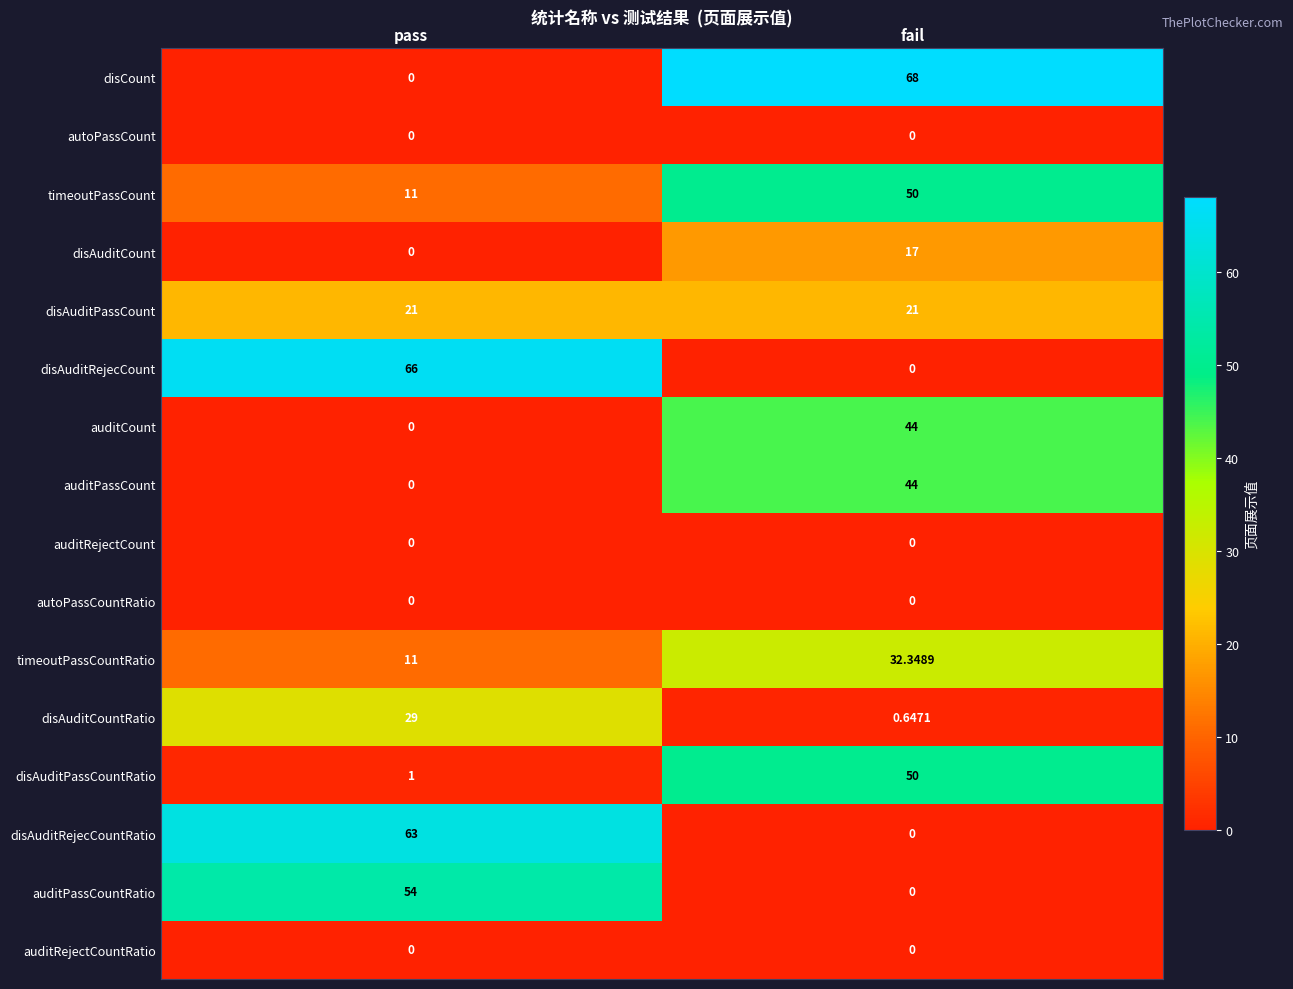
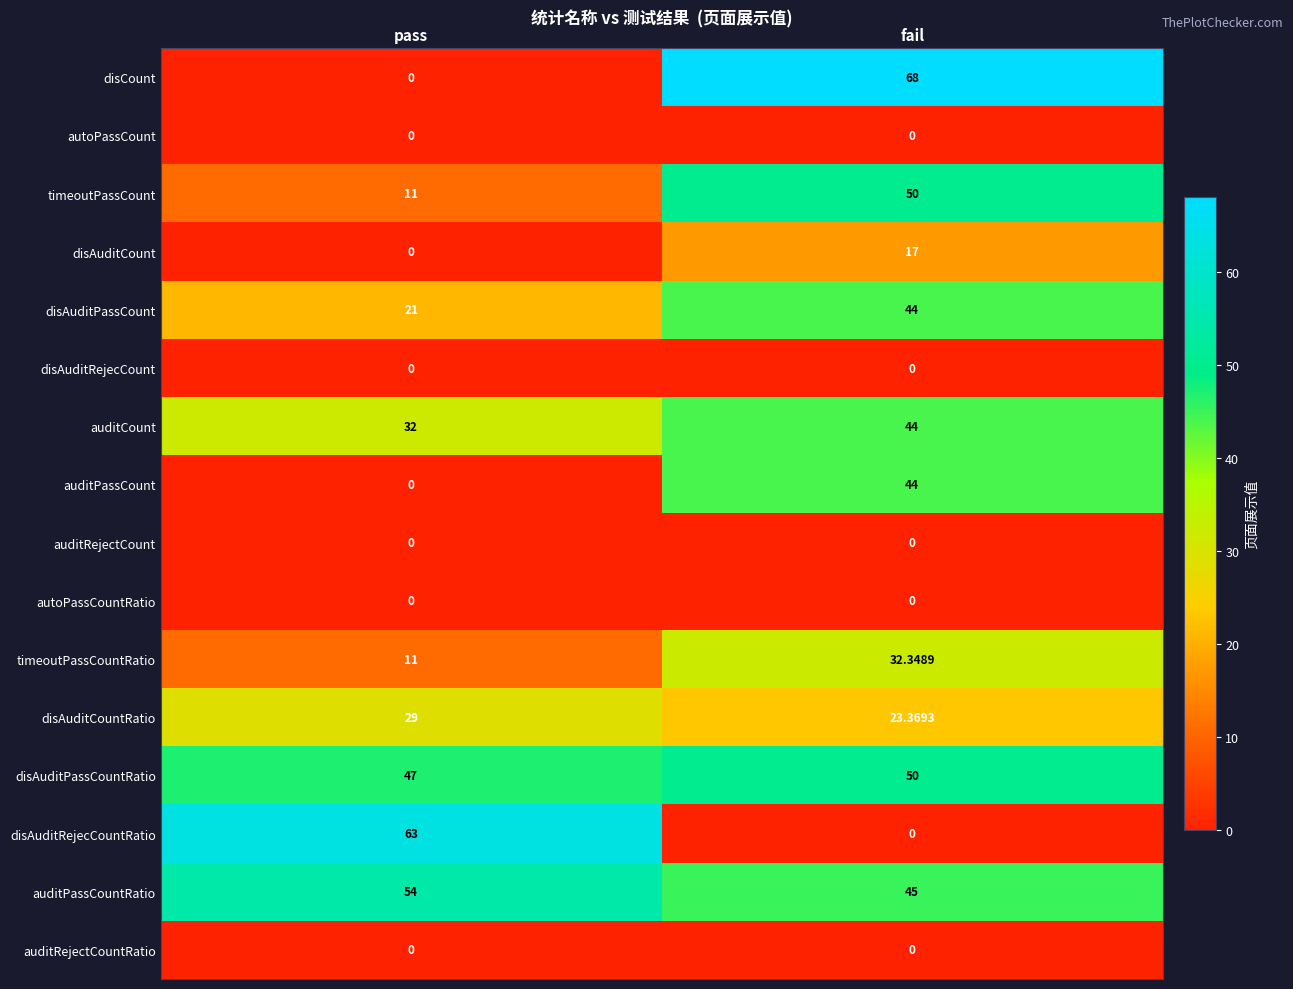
disAuditPassCount, fail: 21 -> 44
disAuditRejecCount, pass: 66 -> 0
auditCount, pass: 0 -> 32
disAuditCountRatio, fail: 0.6471 -> 23.3693
disAuditPassCountRatio, pass: 1 -> 47
auditPassCountRatio, fail: 0 -> 45
